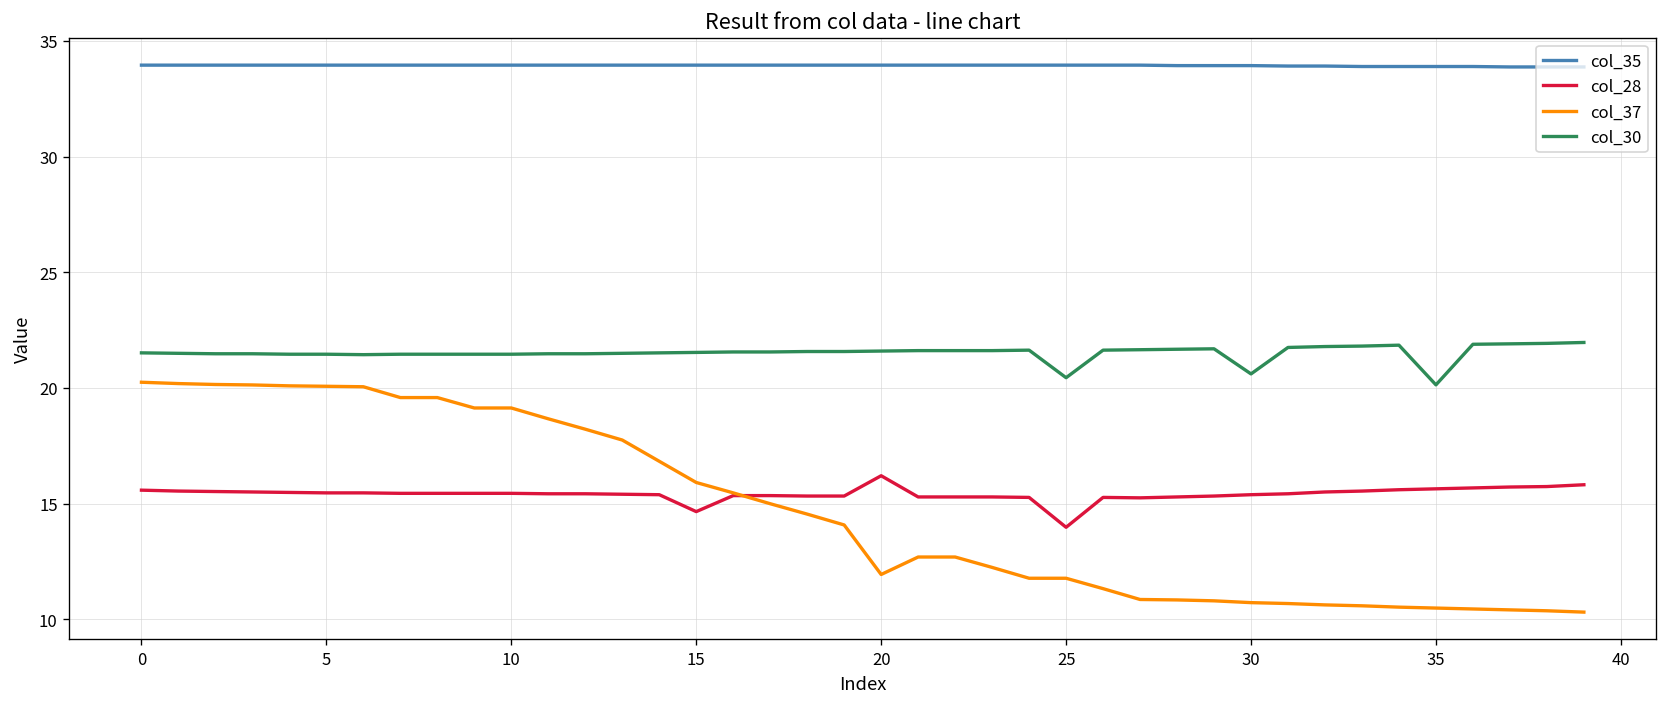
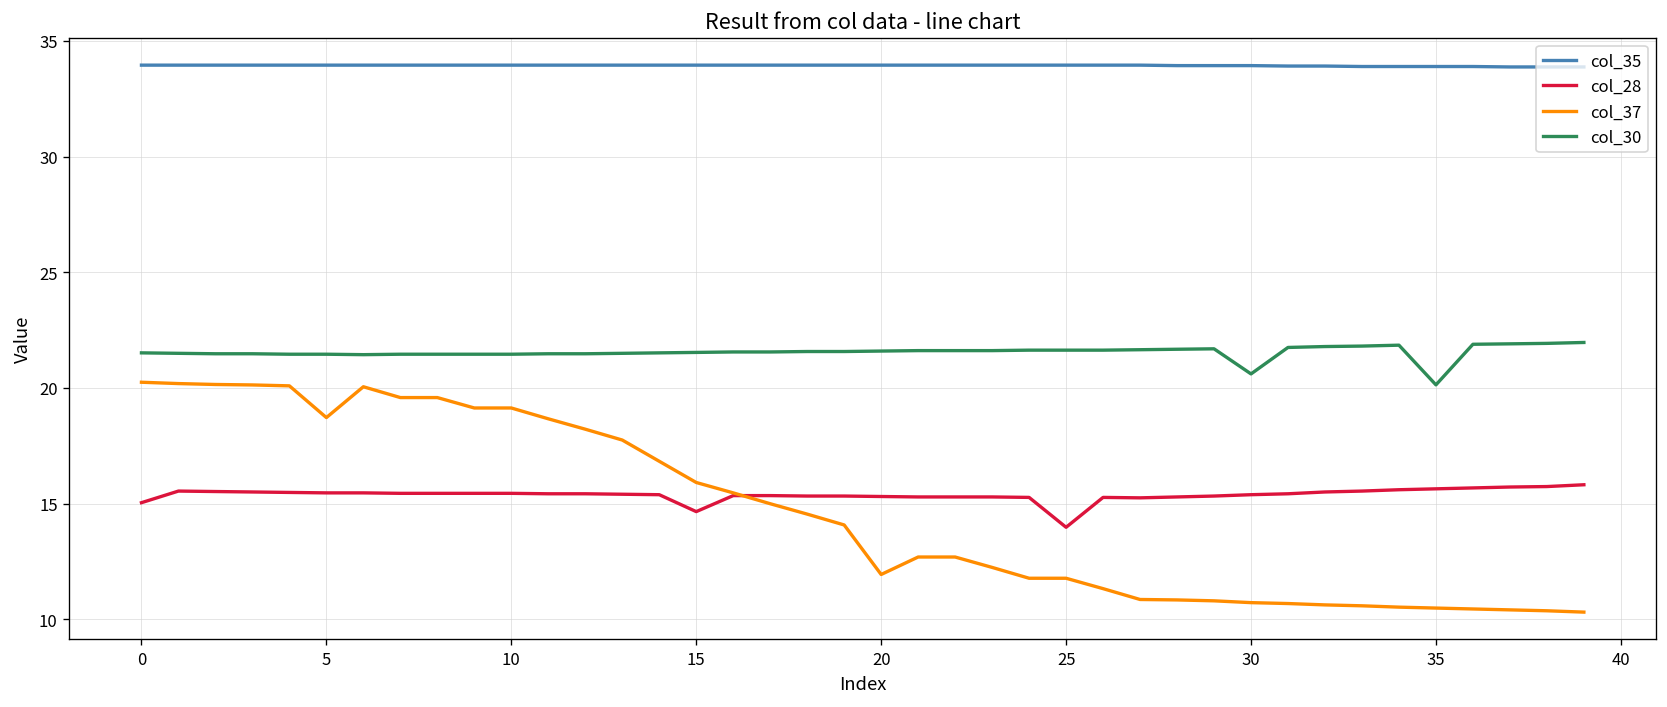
col_28, 0: 15.6 -> 15.0
col_37, 5: 20.1 -> 18.7
col_28, 20: 16.2 -> 15.3
col_30, 25: 20.4 -> 21.6
